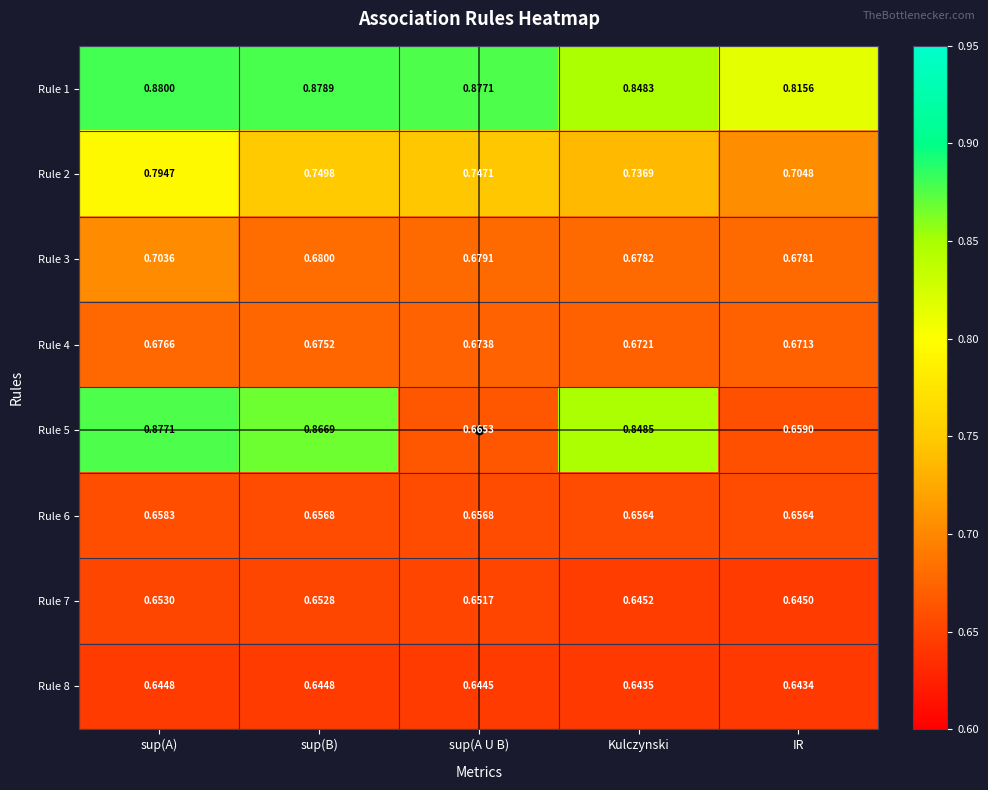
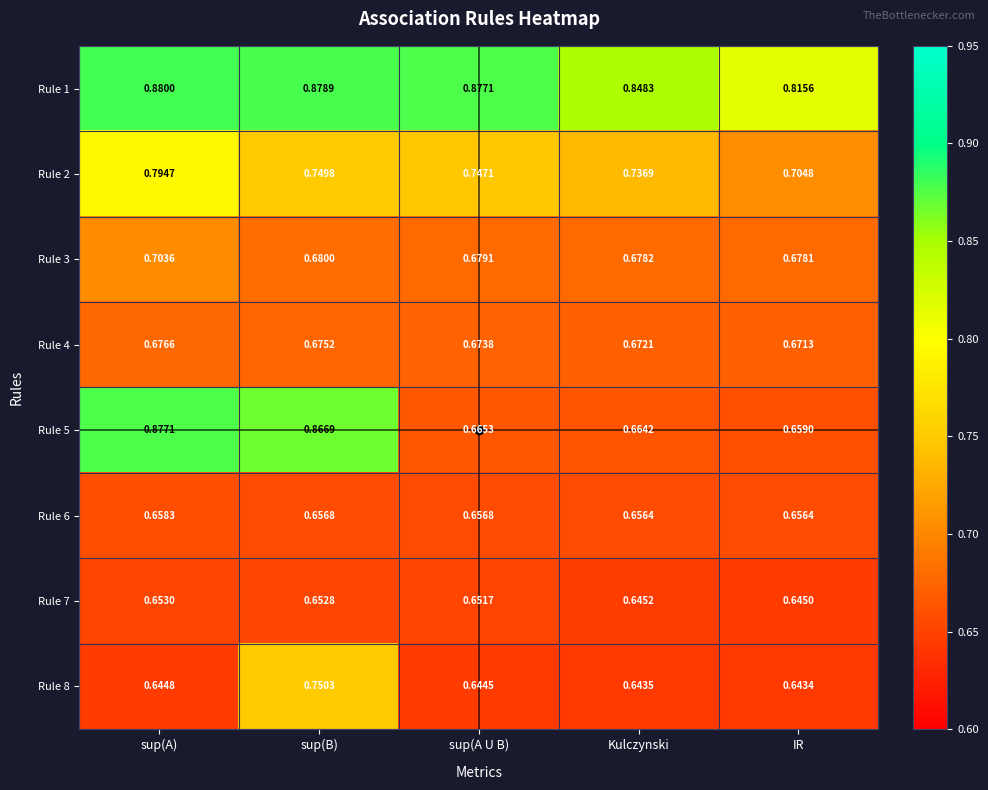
Rule 5, Kulczynski: 0.8485 -> 0.6642
Rule 8, sup(B): 0.6448 -> 0.7503
